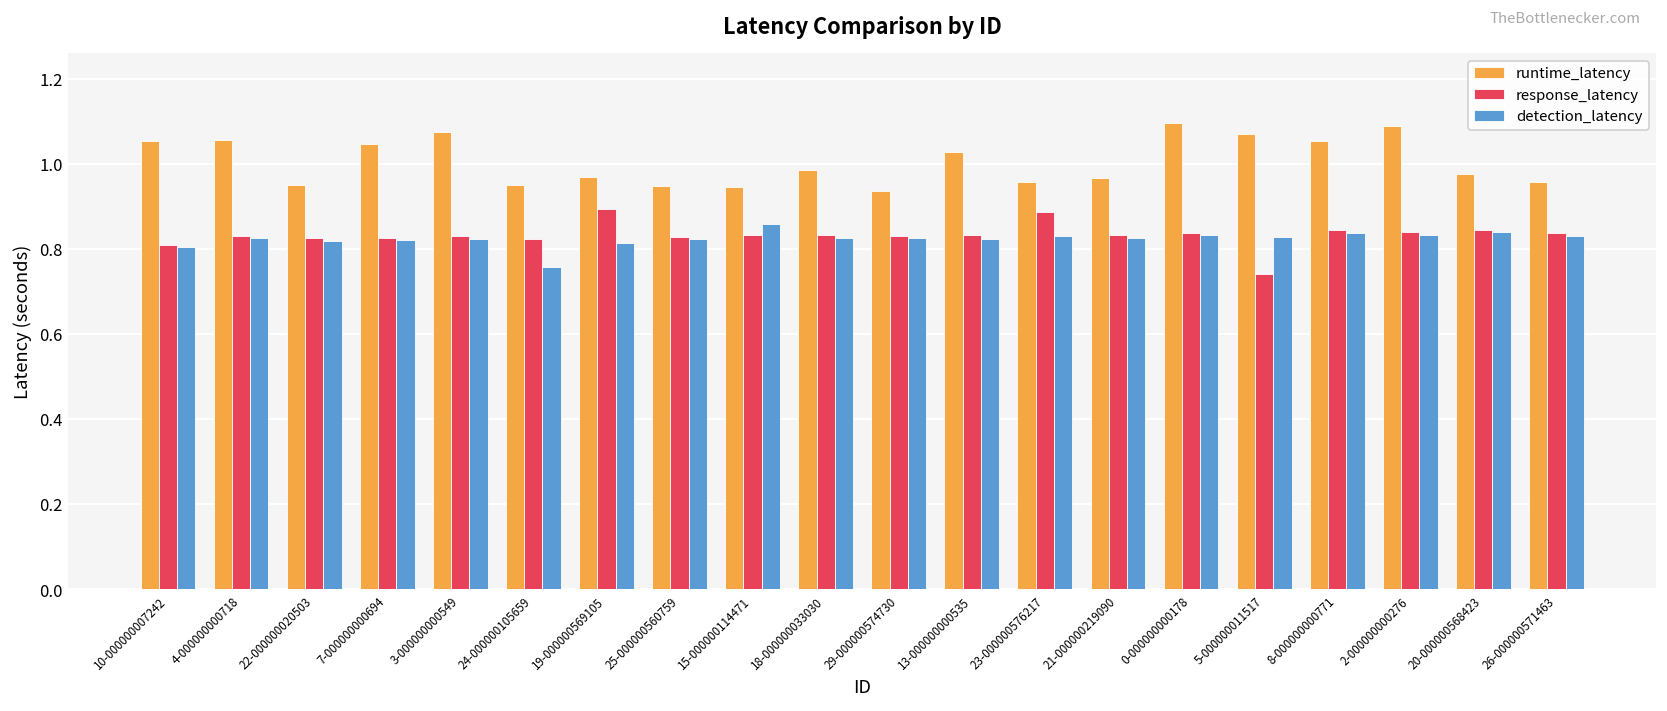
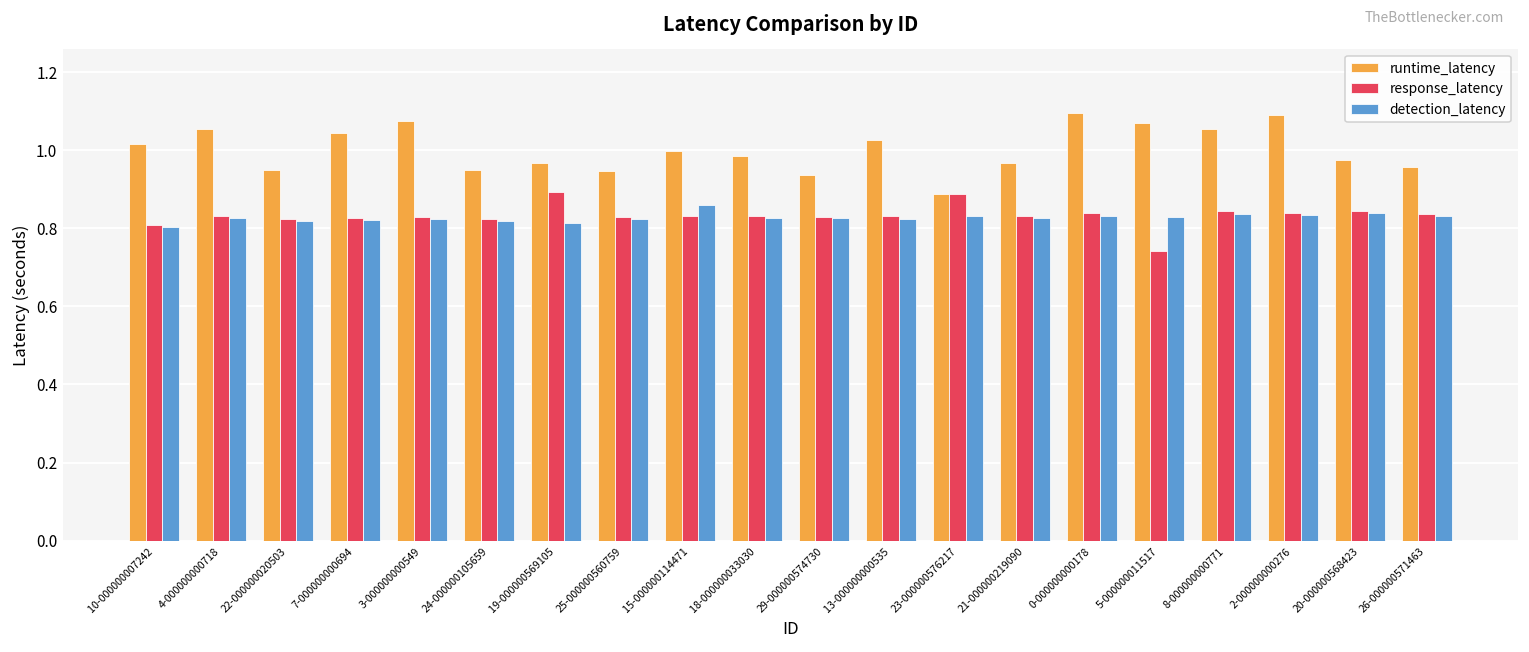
runtime_latency, 10-000000007242: 1.05 -> 1.02
detection_latency, 24-000000105659: 0.76 -> 0.82
runtime_latency, 15-000000114471: 0.94 -> 1.00
runtime_latency, 23-000000576217: 0.96 -> 0.89
